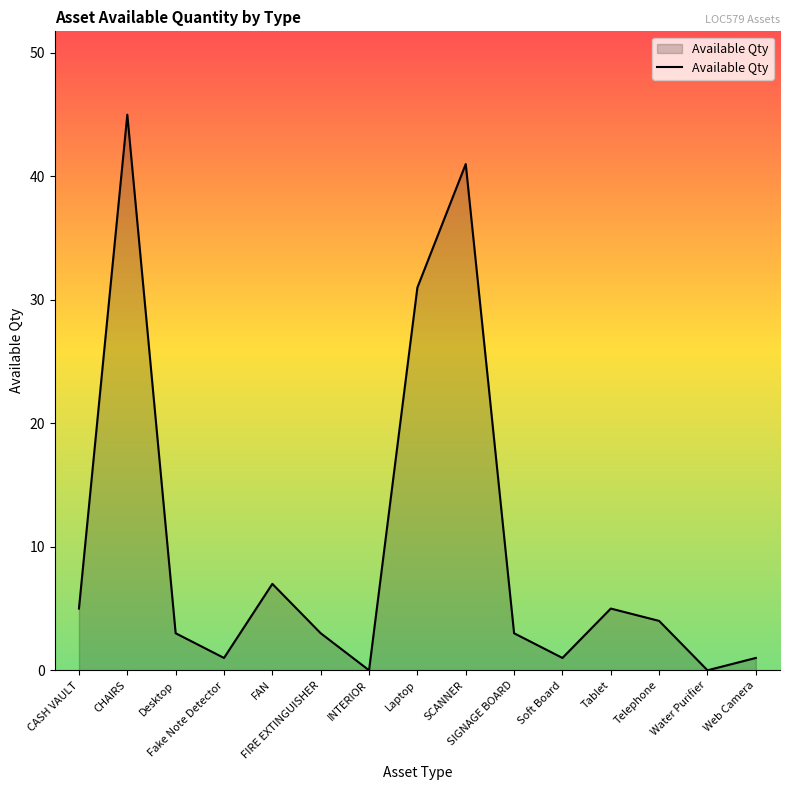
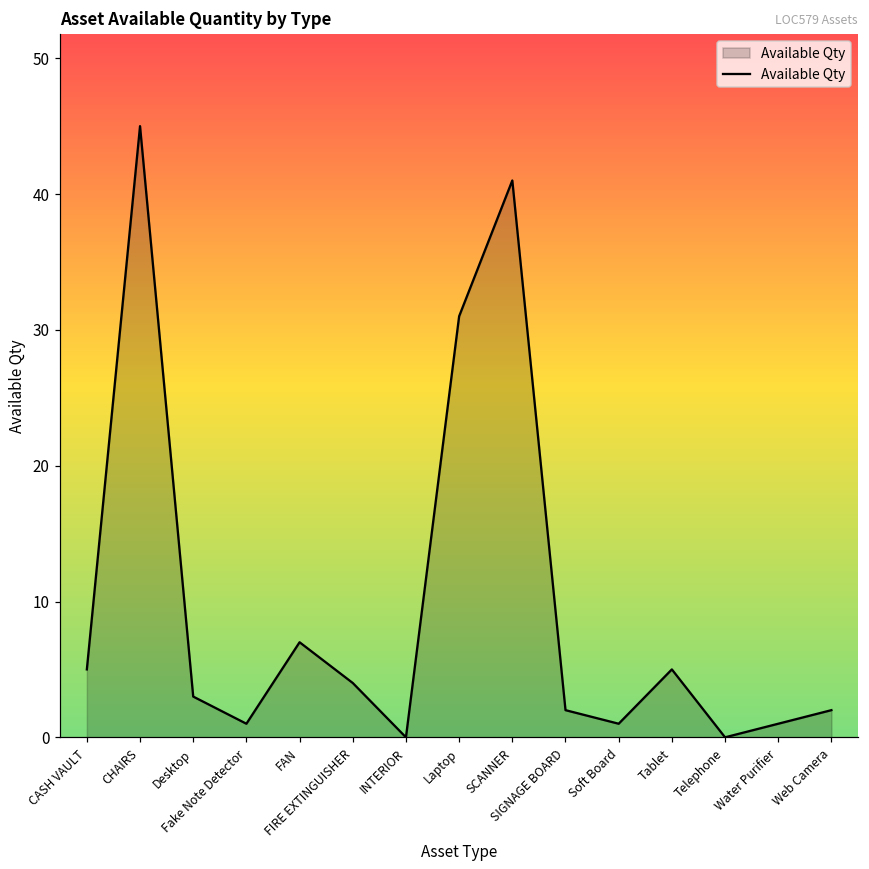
FIRE EXTINGUISHER: 3 -> 4
SIGNAGE BOARD: 3 -> 2
Telephone: 4 -> 0
Water Purifier: 0 -> 1
Web Camera: 1 -> 2
